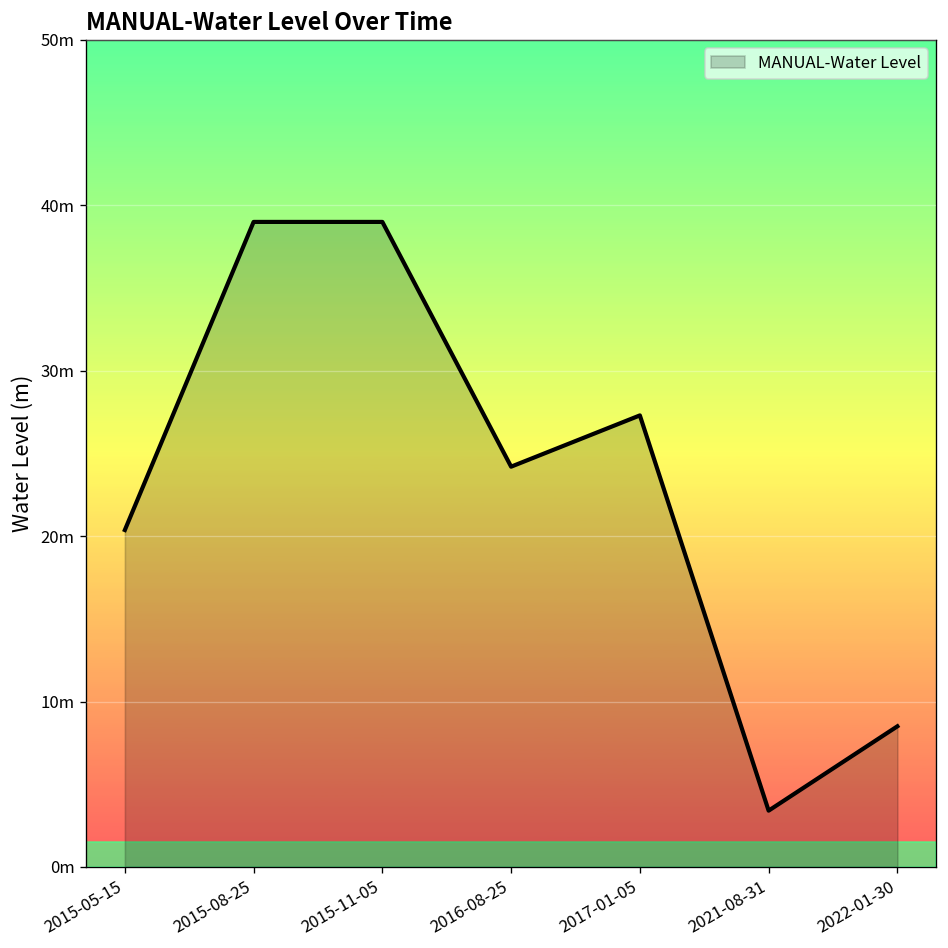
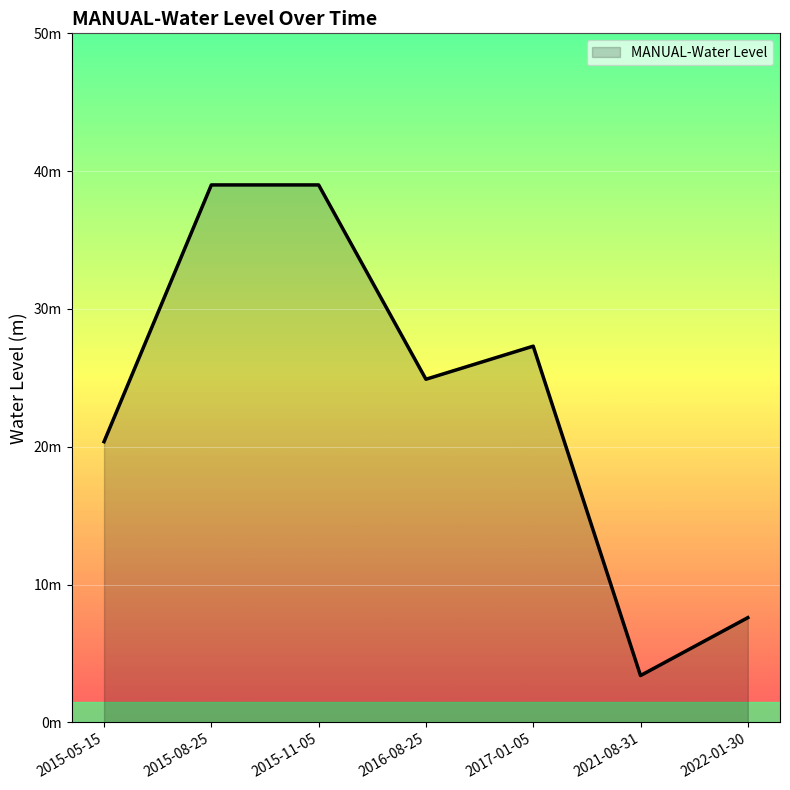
2016-08-25: 24.2m -> 24.9m
2022-01-30: 8.5m -> 7.6m
